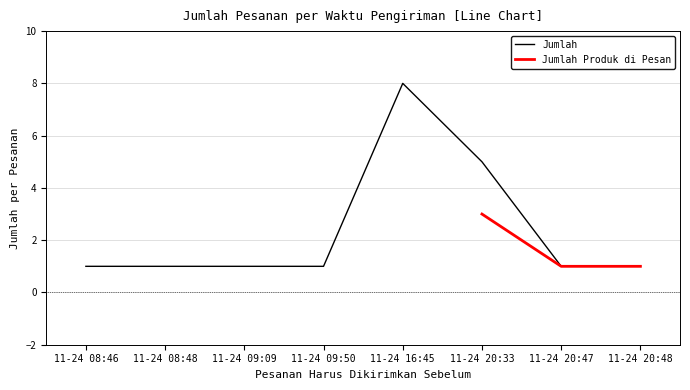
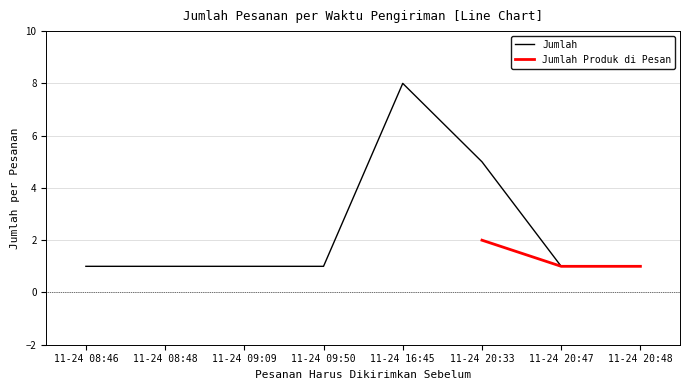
Jumlah Produk di Pesan, 11-24 20:33: 3 -> 2
